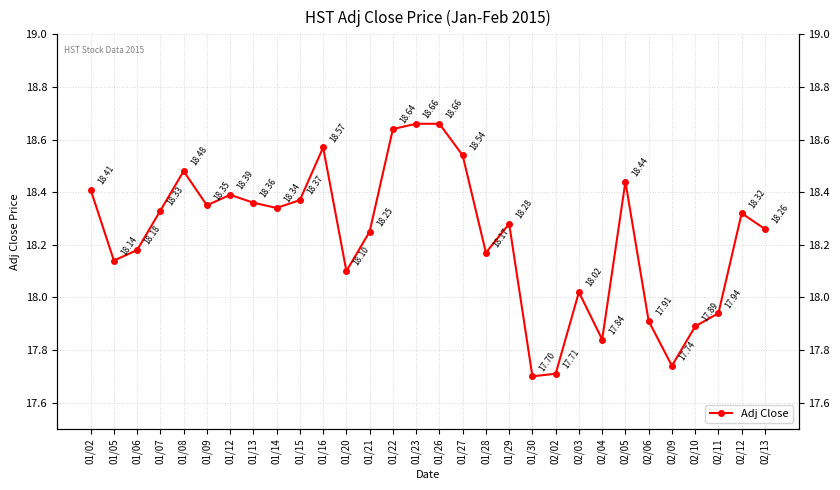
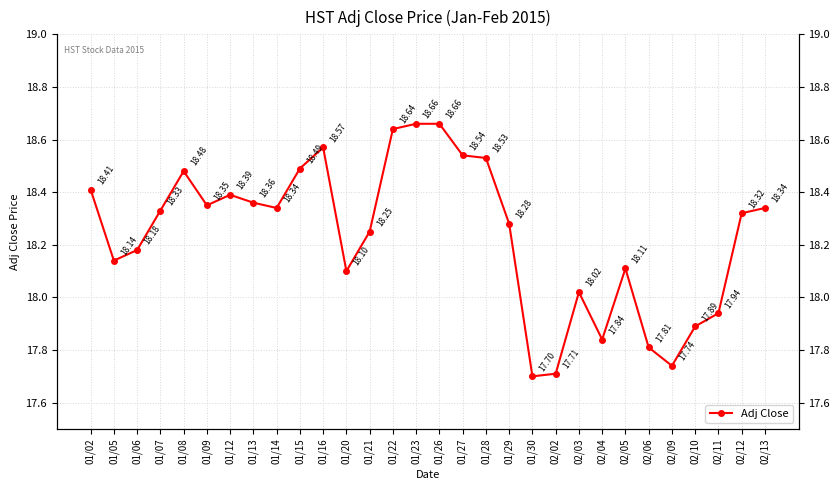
01/15: 18.37 -> 18.49
01/28: 18.17 -> 18.53
02/05: 18.44 -> 18.11
02/06: 17.91 -> 17.81
02/13: 18.26 -> 18.34
